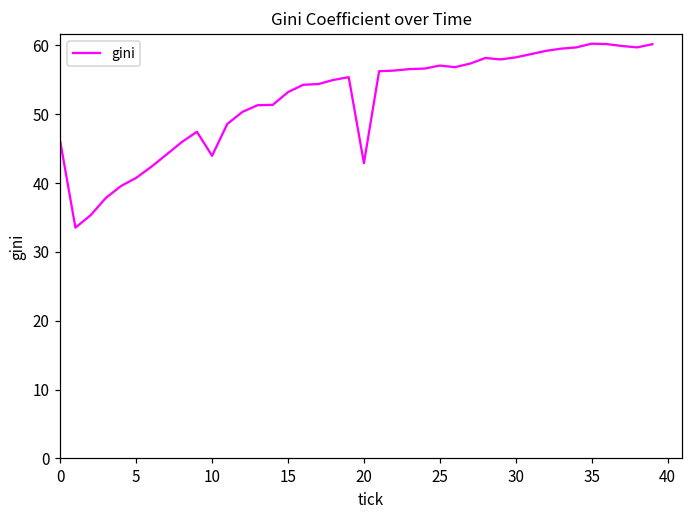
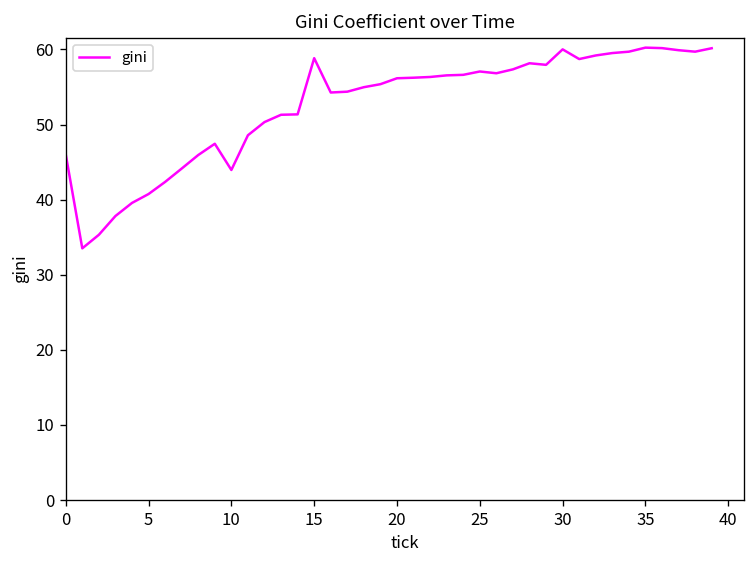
15: 53 -> 59
20: 43 -> 56
30: 58 -> 60
